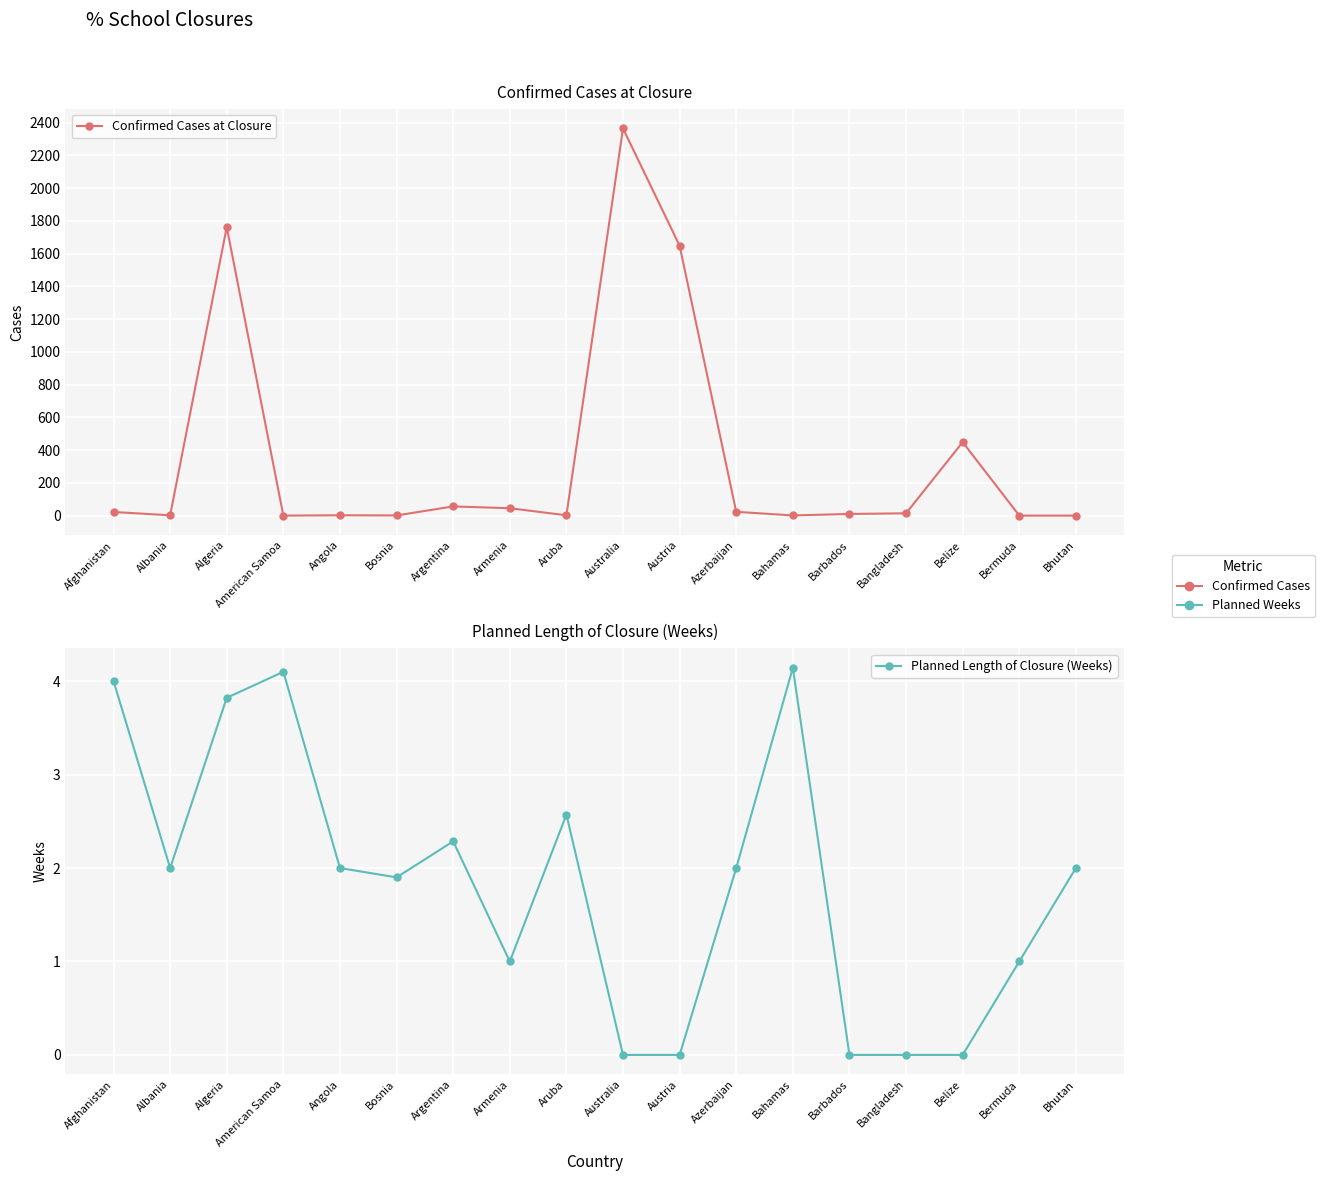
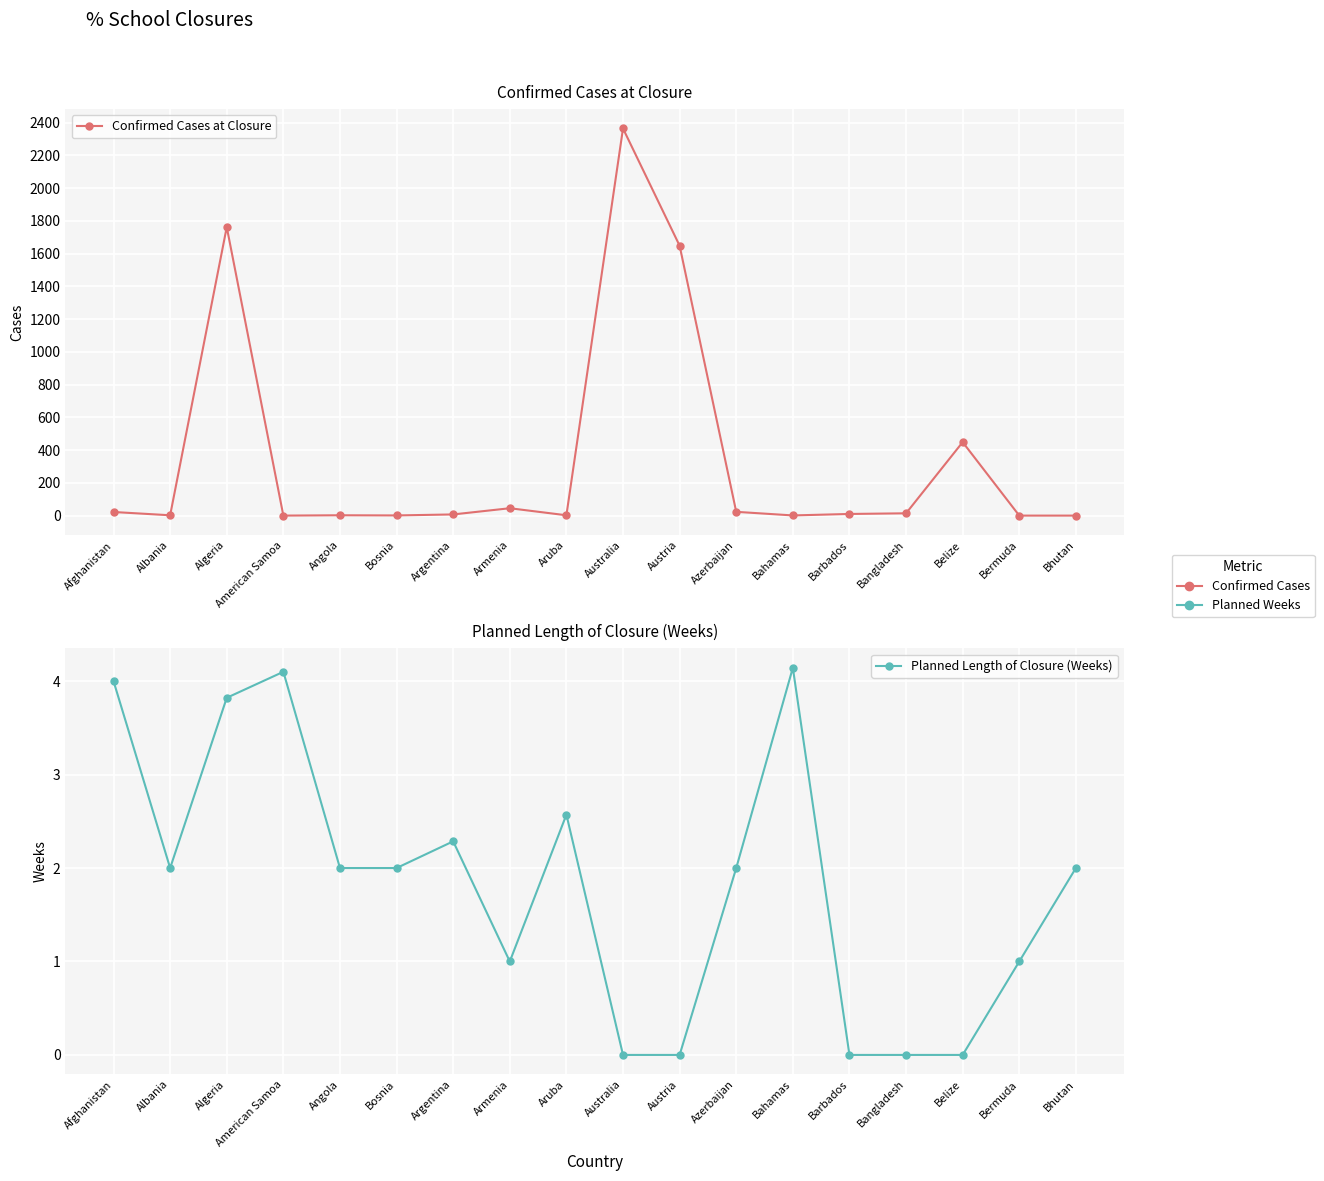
Confirmed Cases at Closure, Argentina: 60 -> 10
Planned Length of Closure (Weeks), Bosnia: 1.9 -> 2.0
